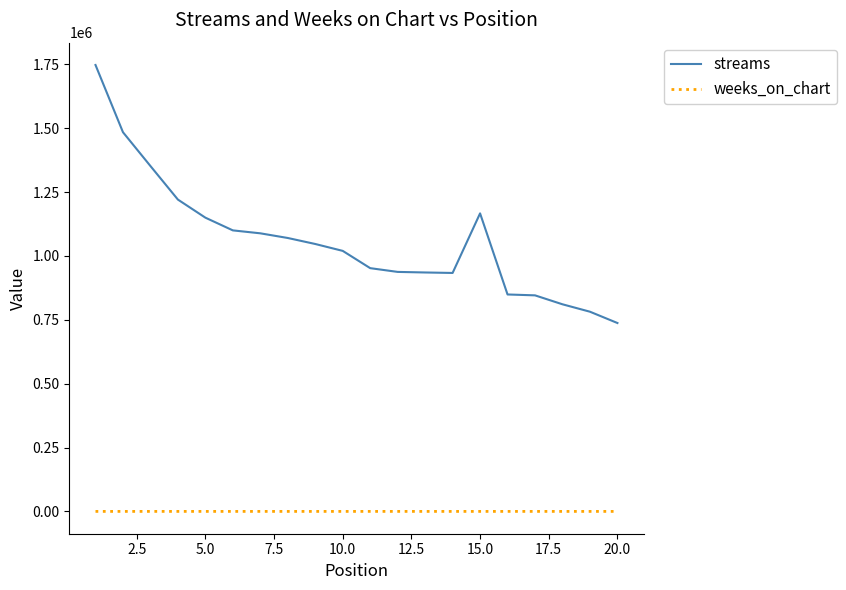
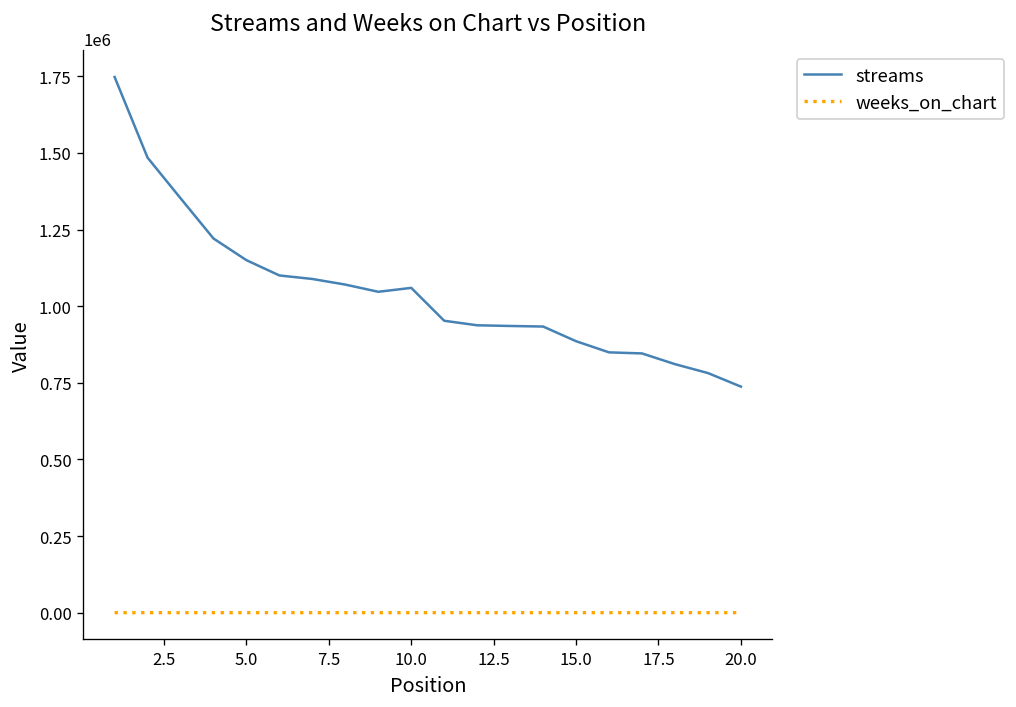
streams, 10.0: 1020000 -> 1060000
streams, 15.0: 1170000 -> 890000
